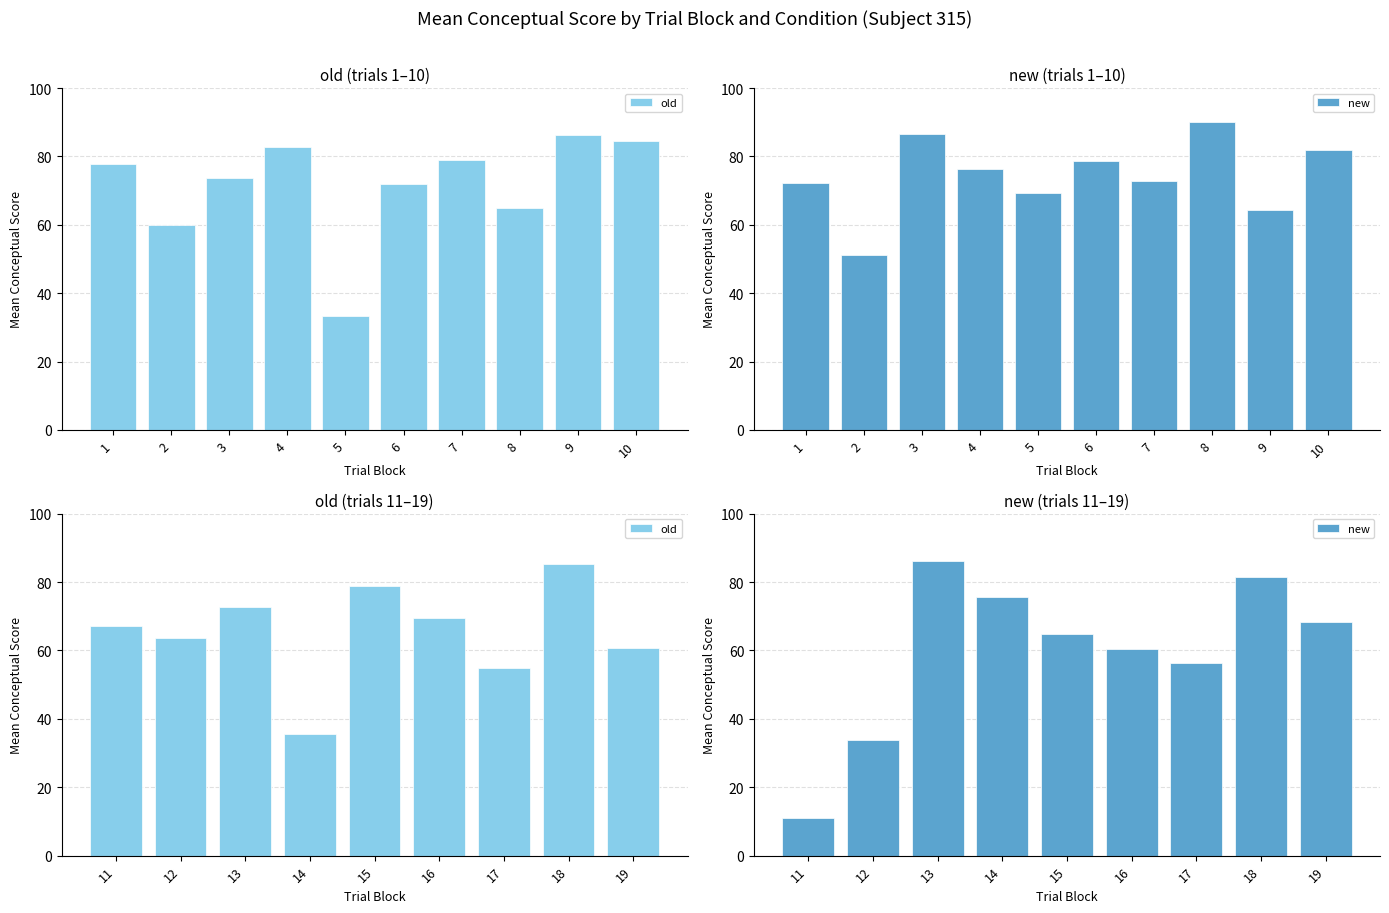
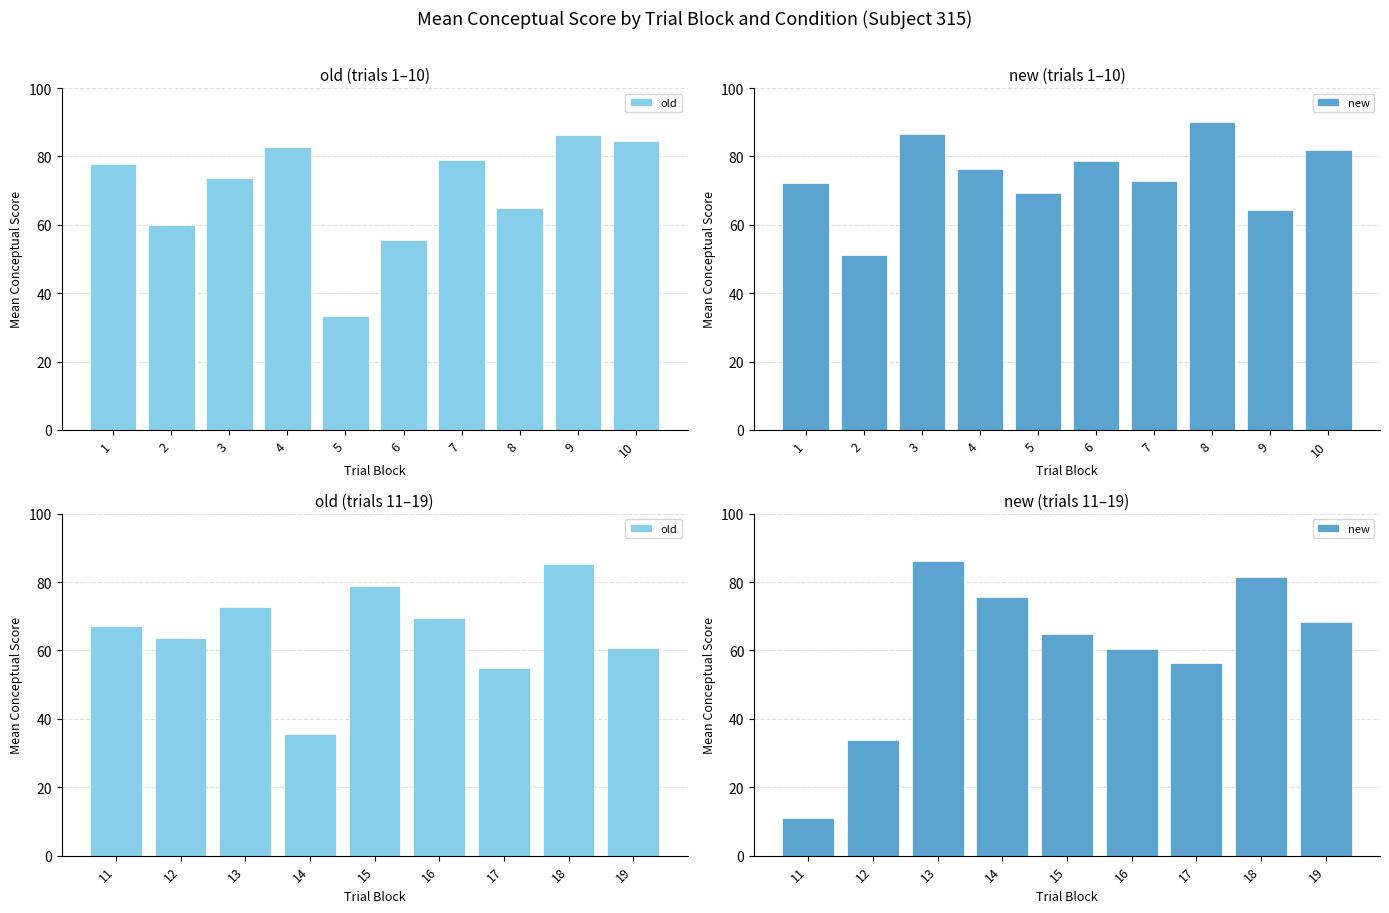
old (trials 1–10), 6: 72 -> 55
